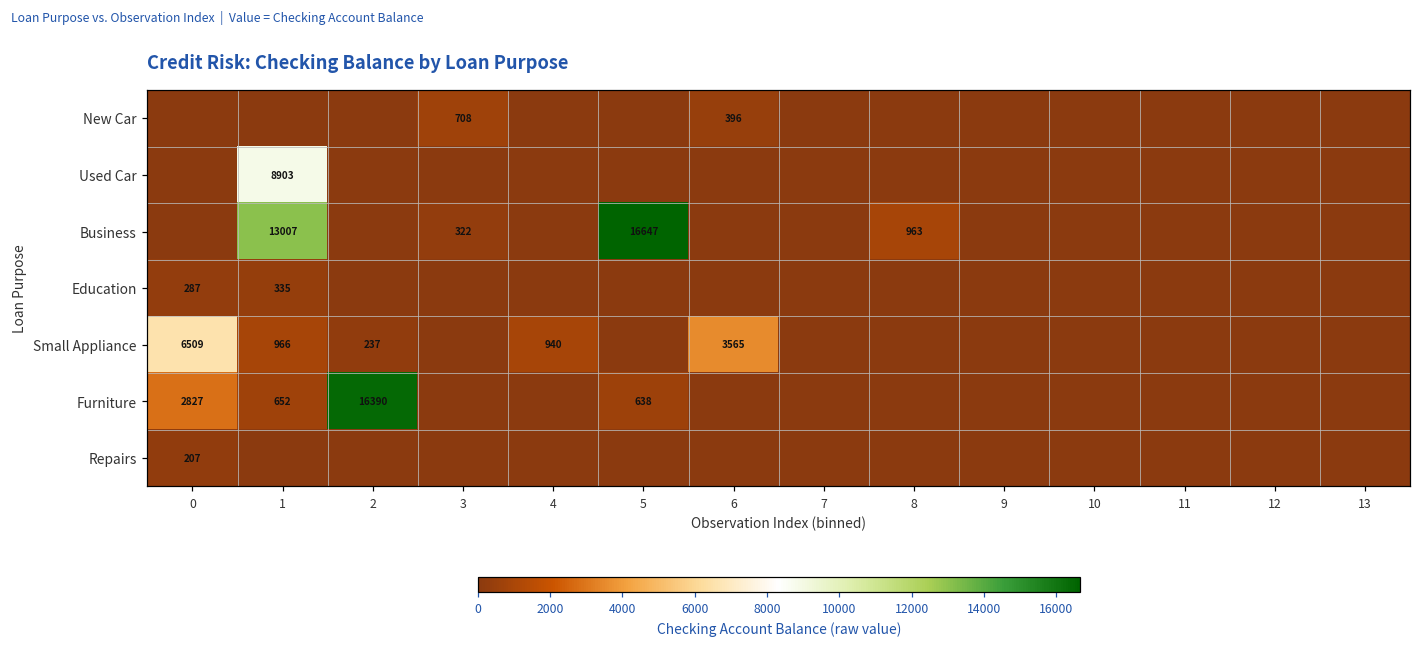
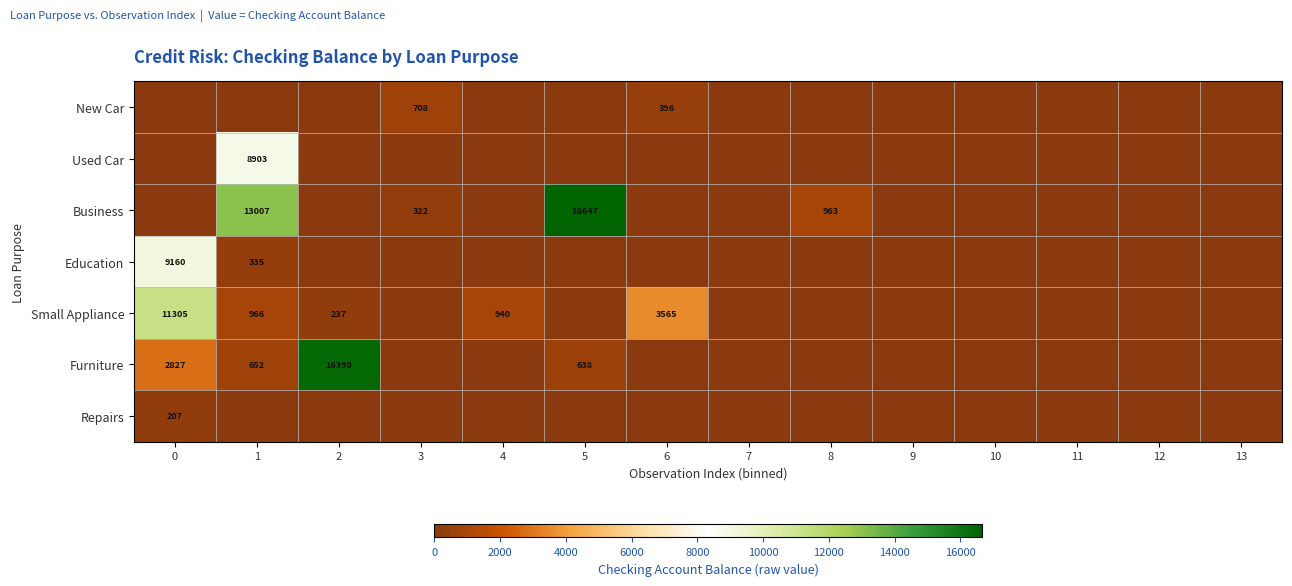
Education, 0: 287 -> 9160
Small Appliance, 0: 6509 -> 11305
